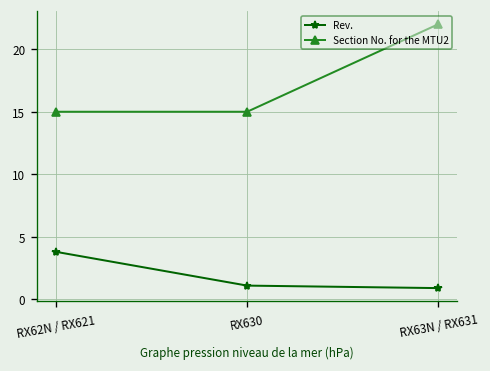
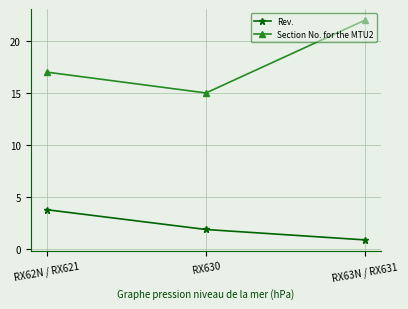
Section No. for the MTU2, RX62N / RX621: 15 -> 17
Rev., RX630: 1.1 -> 1.9
